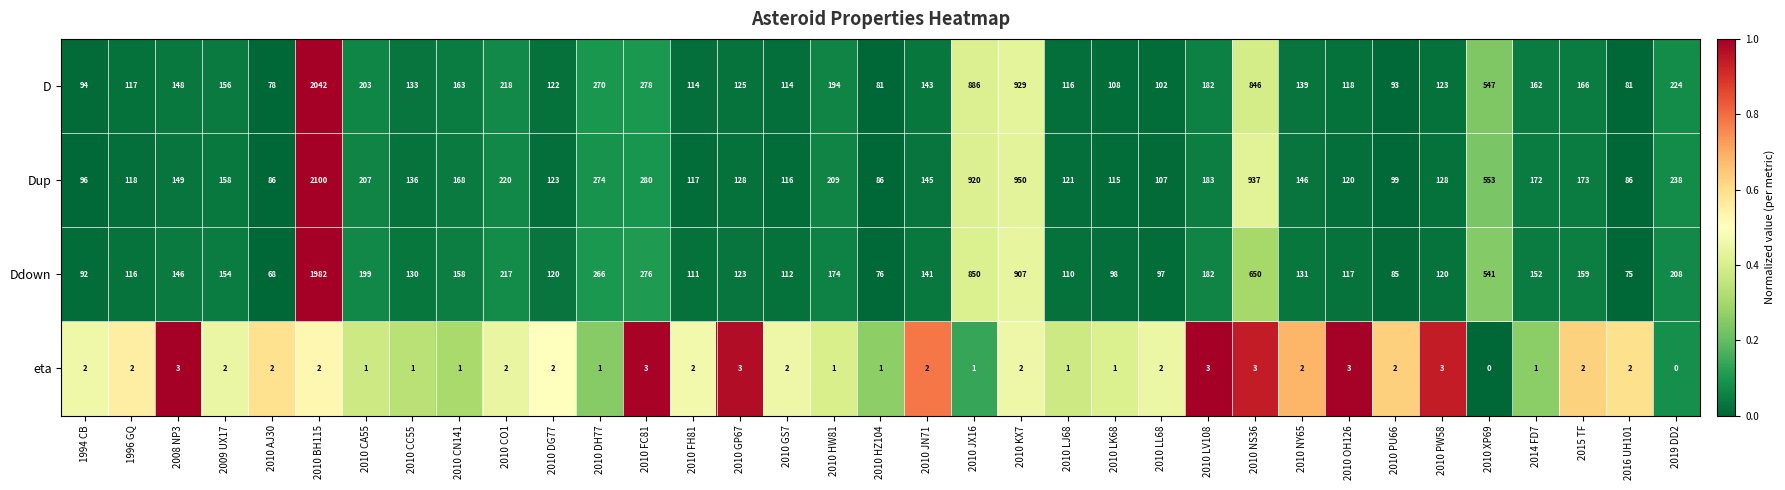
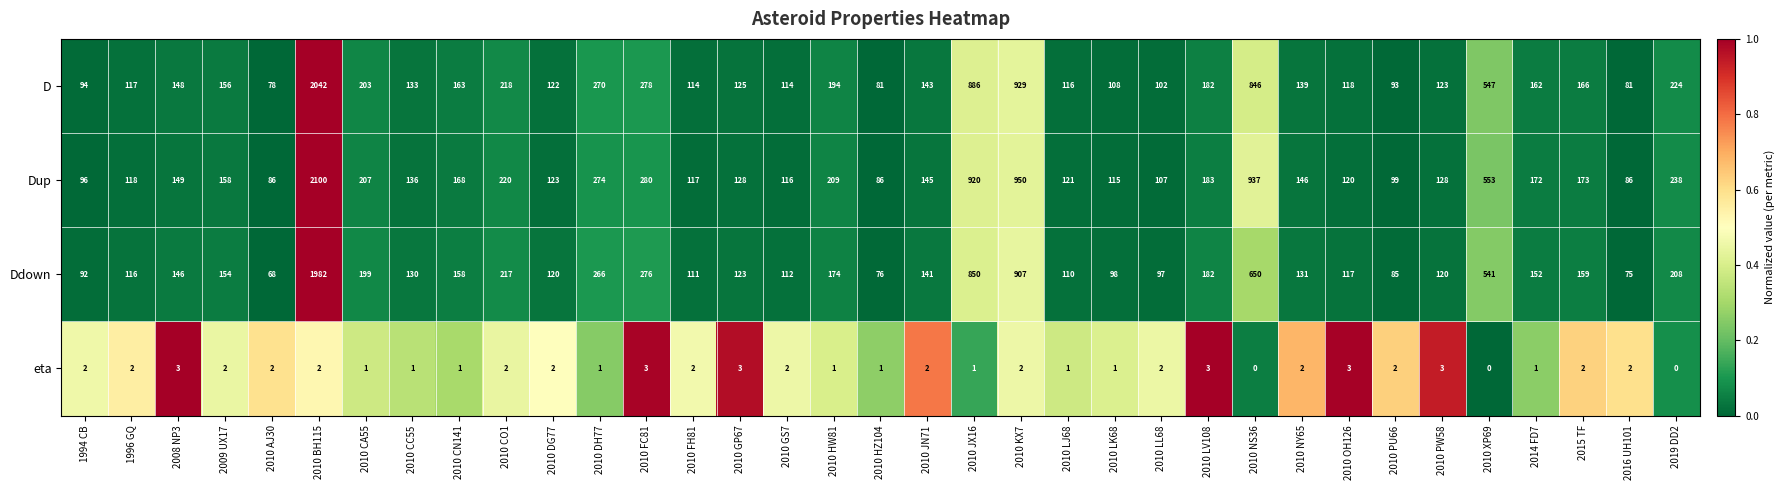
eta, 2010 NS36: 3 -> 0
